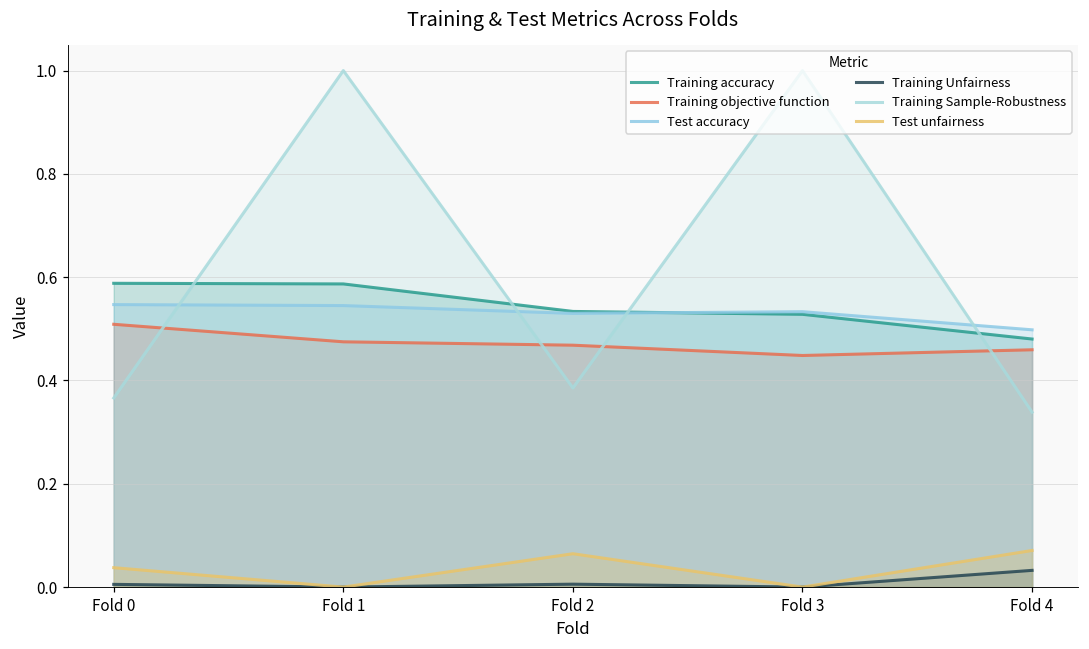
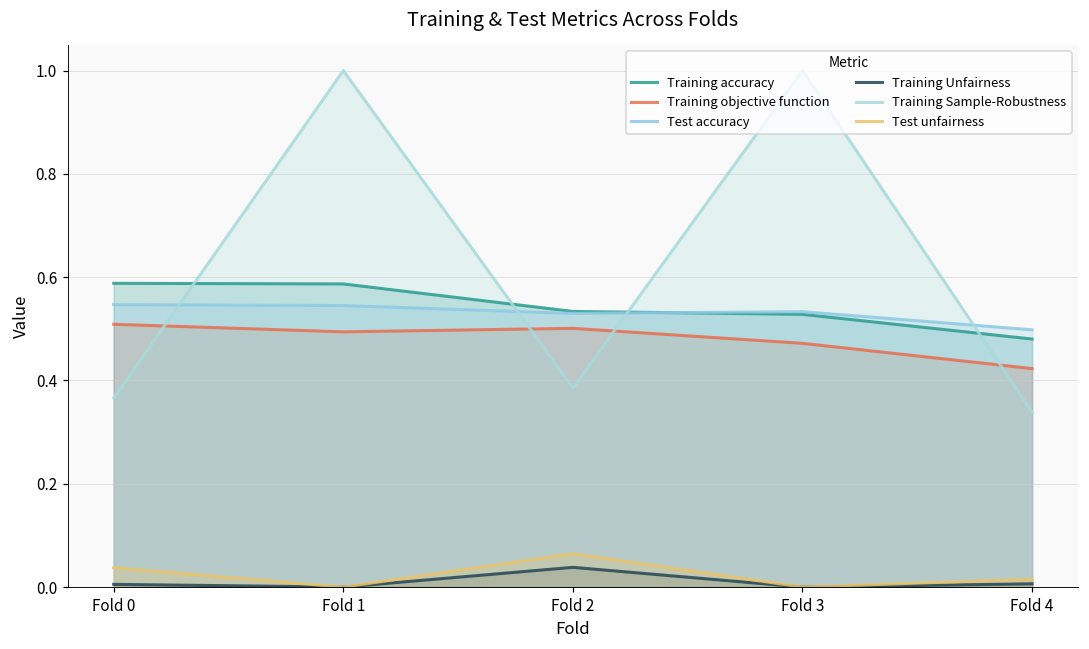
Training objective function, Fold 1: 0.47 -> 0.49
Training objective function, Fold 2: 0.47 -> 0.50
Training Unfairness, Fold 2: 0.01 -> 0.04
Training objective function, Fold 3: 0.45 -> 0.47
Training objective function, Fold 4: 0.46 -> 0.42
Training Unfairness, Fold 4: 0.03 -> 0.01
Test unfairness, Fold 4: 0.07 -> 0.02
